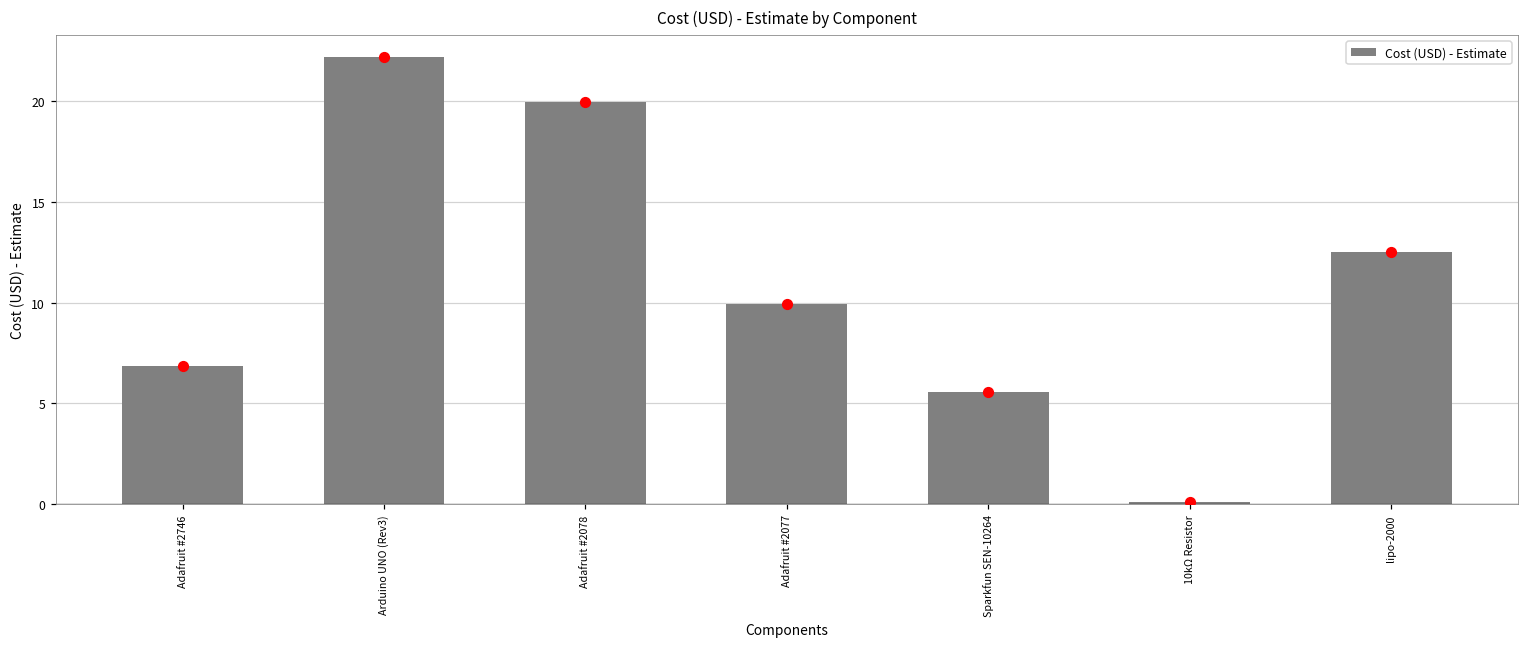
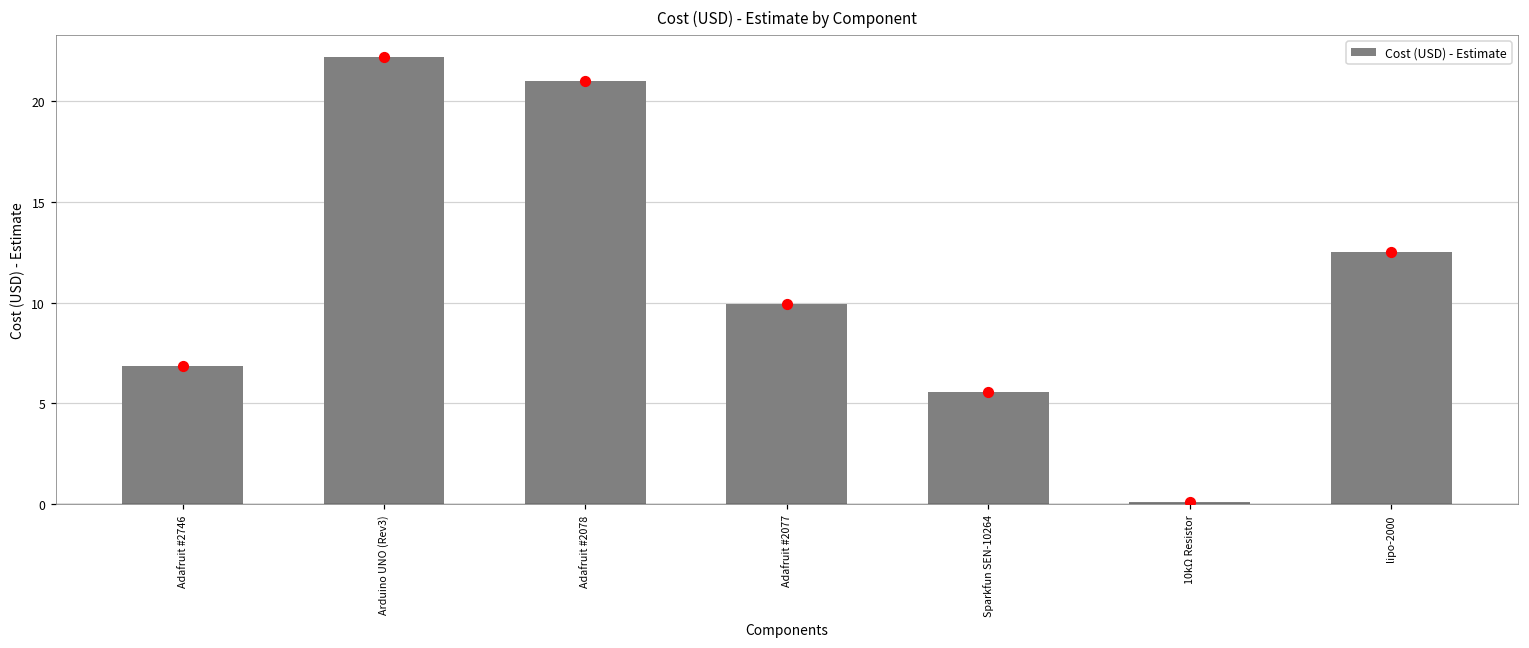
Adafruit #2078: 20.0 -> 21.0
